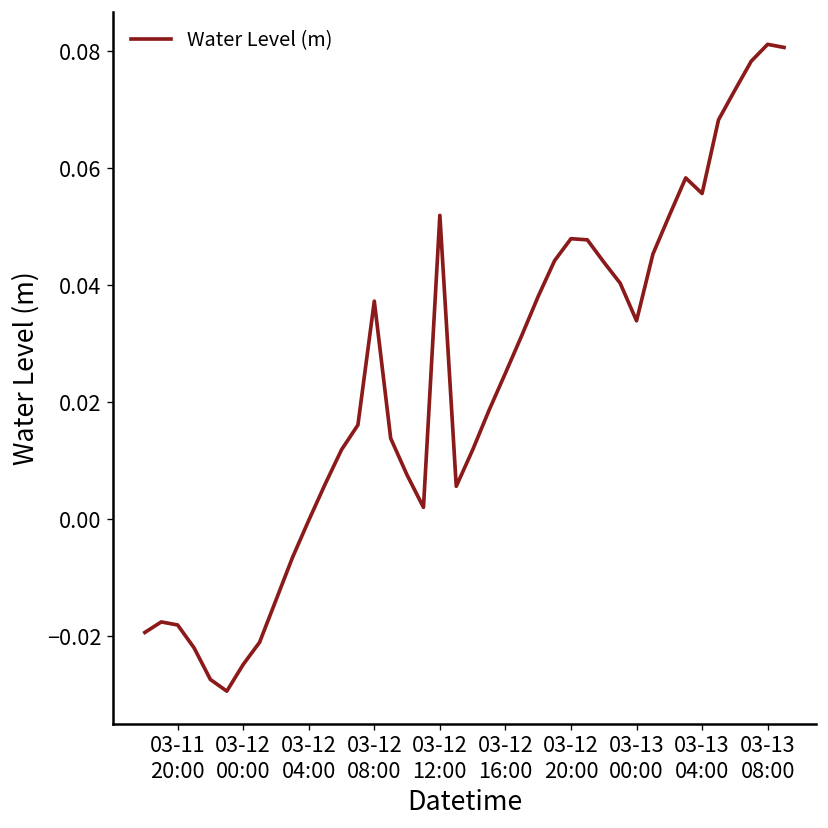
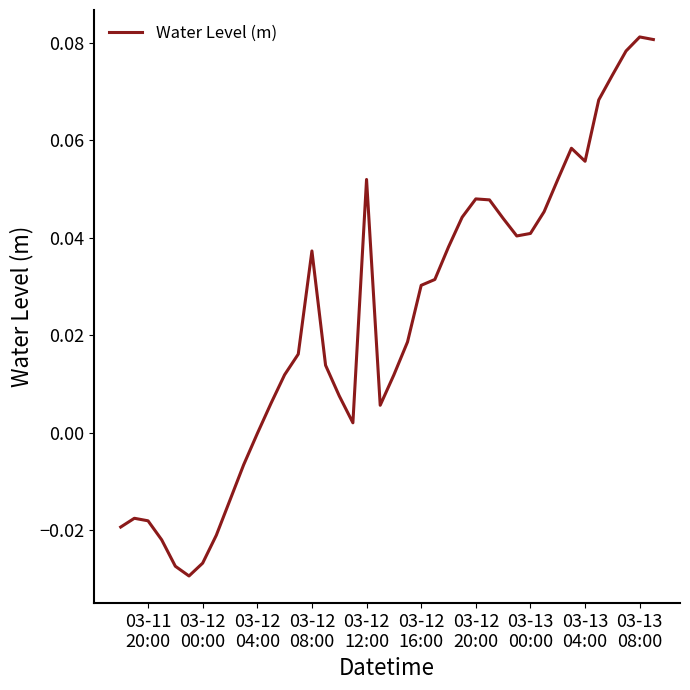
03-12 00:00: -0.025 -> -0.027
03-12 16:00: 0.025 -> 0.030
03-13 00:00: 0.034 -> 0.041
